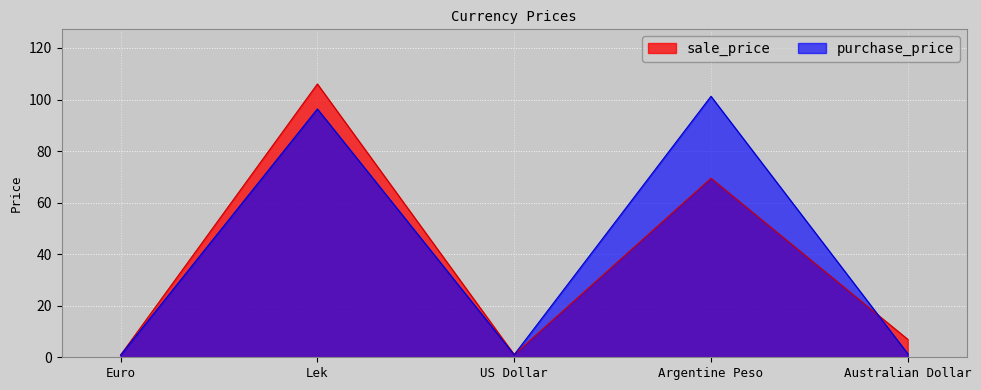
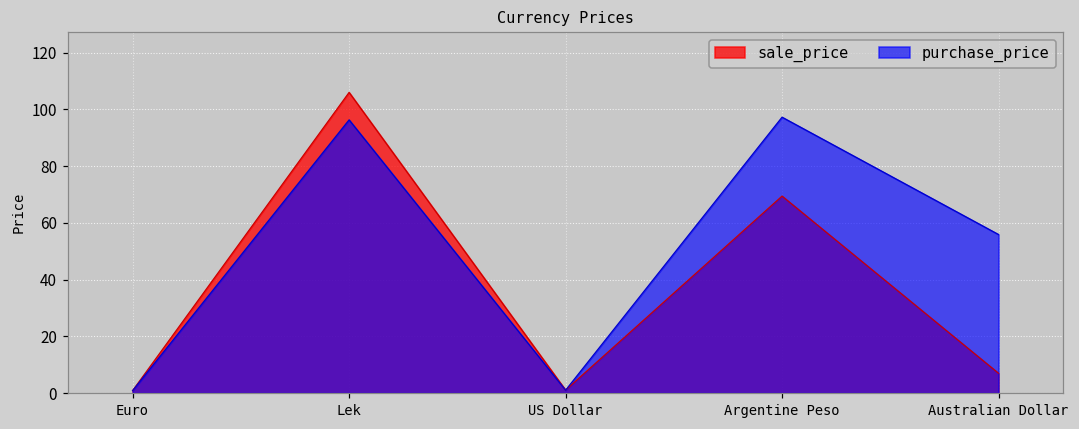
purchase_price, Argentine Peso: 101 -> 97
purchase_price, Australian Dollar: 1 -> 56
